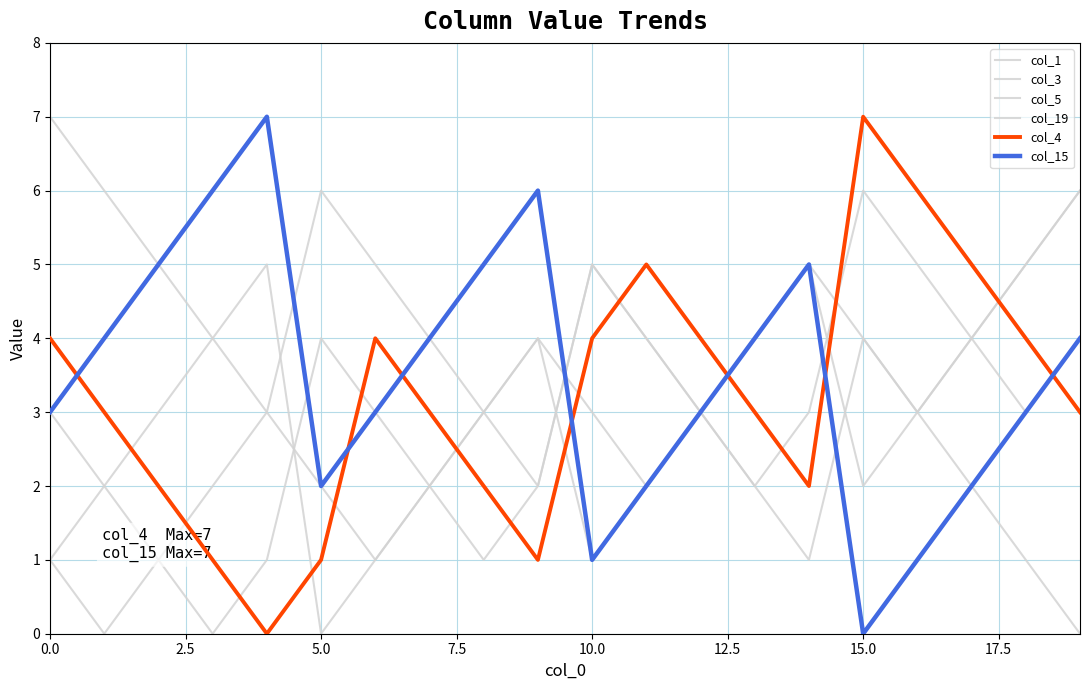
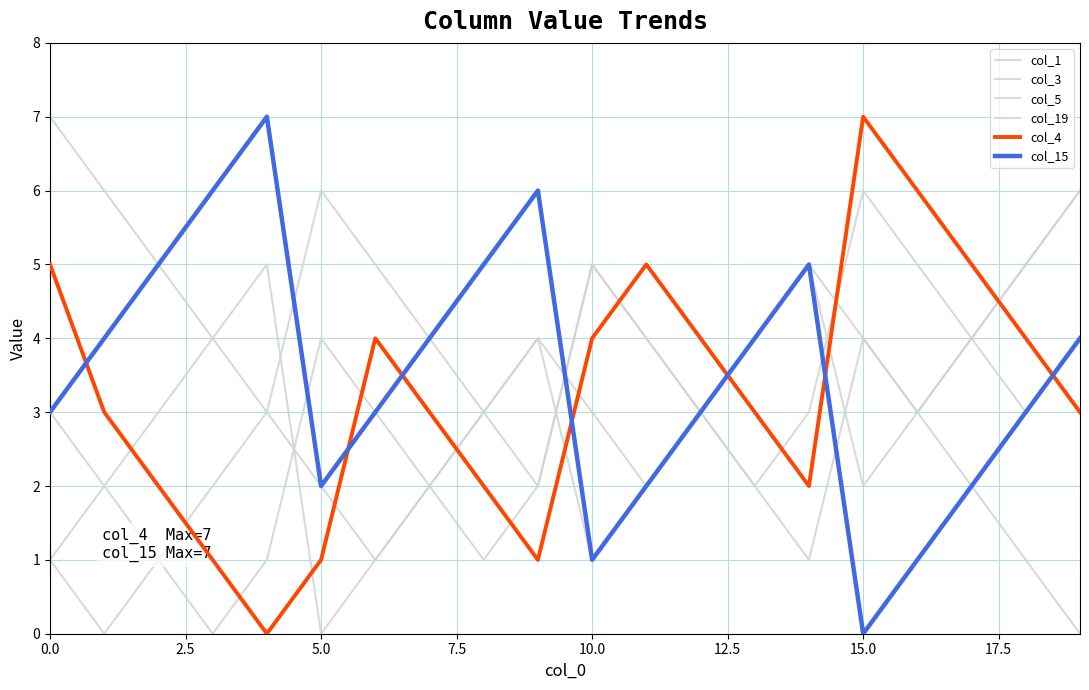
col_4, 0.0: 4 -> 5
